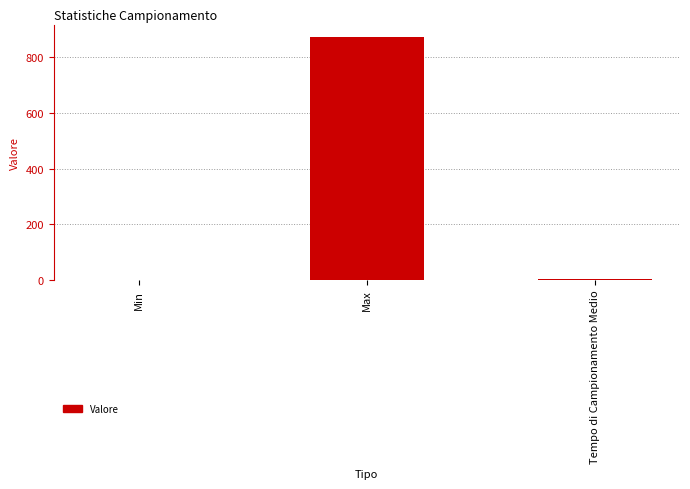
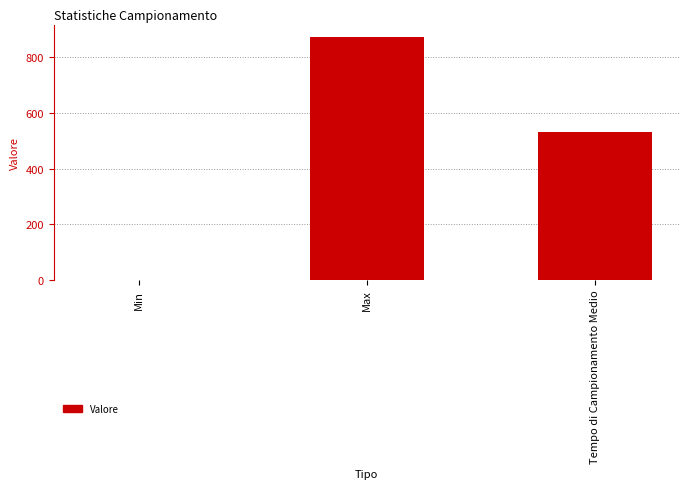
Tempo di Campionamento Medio: 0 -> 530
